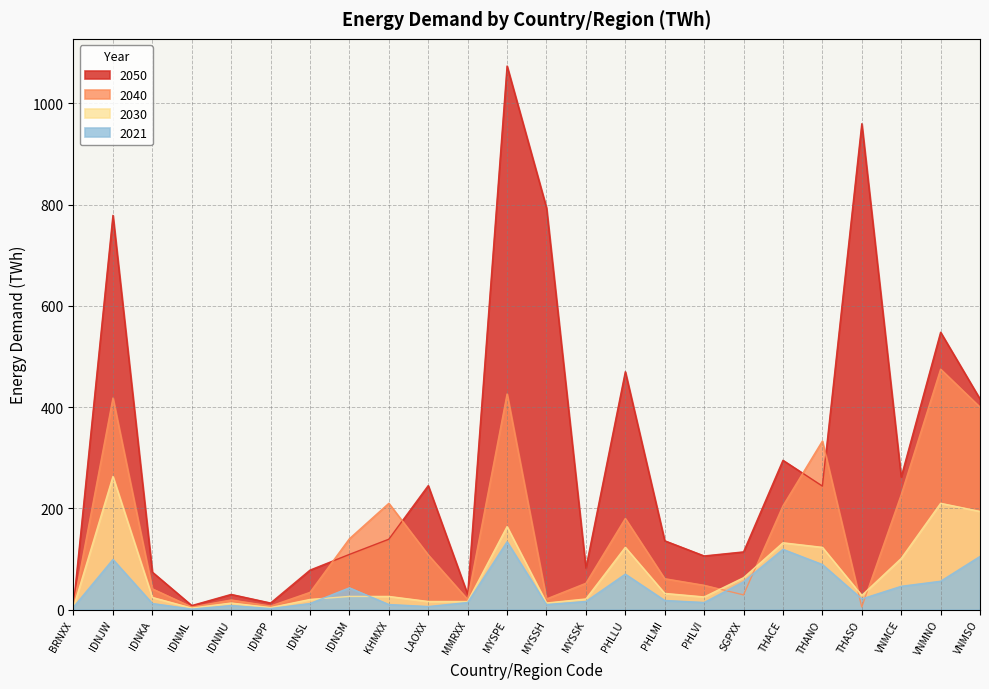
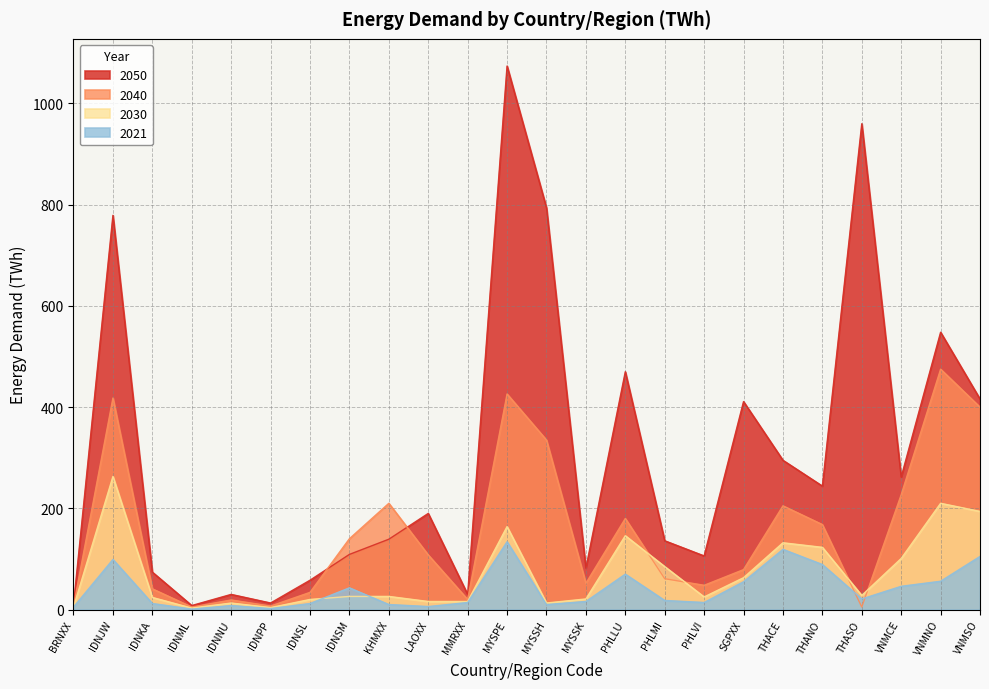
2050, IDNSL: 80 -> 60
2050, LAOXX: 250 -> 190
2040, MYSSH: 20 -> 340
2030, PHLLU: 120 -> 150
2030, PHLMI: 30 -> 90
2050, SGPXX: 110 -> 410
2040, SGPXX: 30 -> 80
2040, THANO: 330 -> 170
